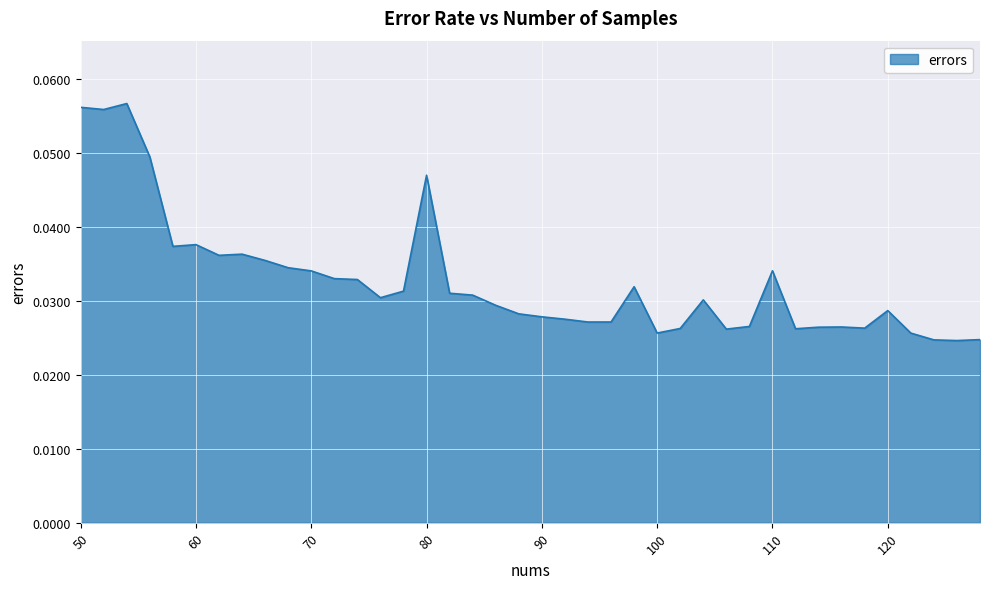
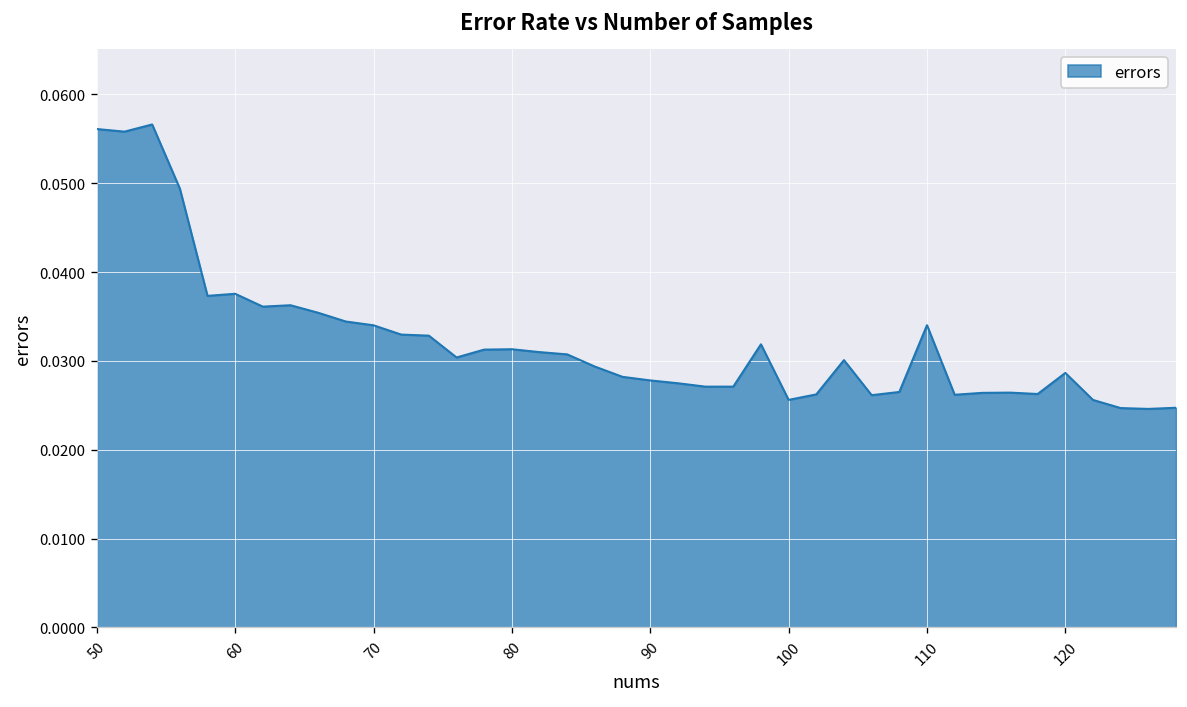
80: 0.047 -> 0.031
